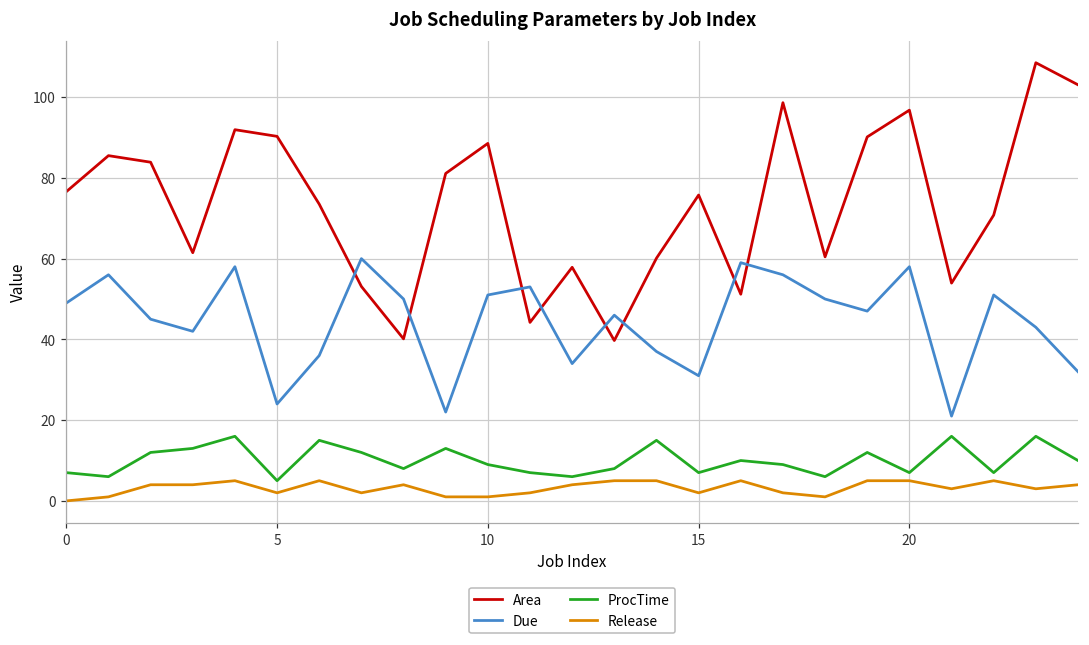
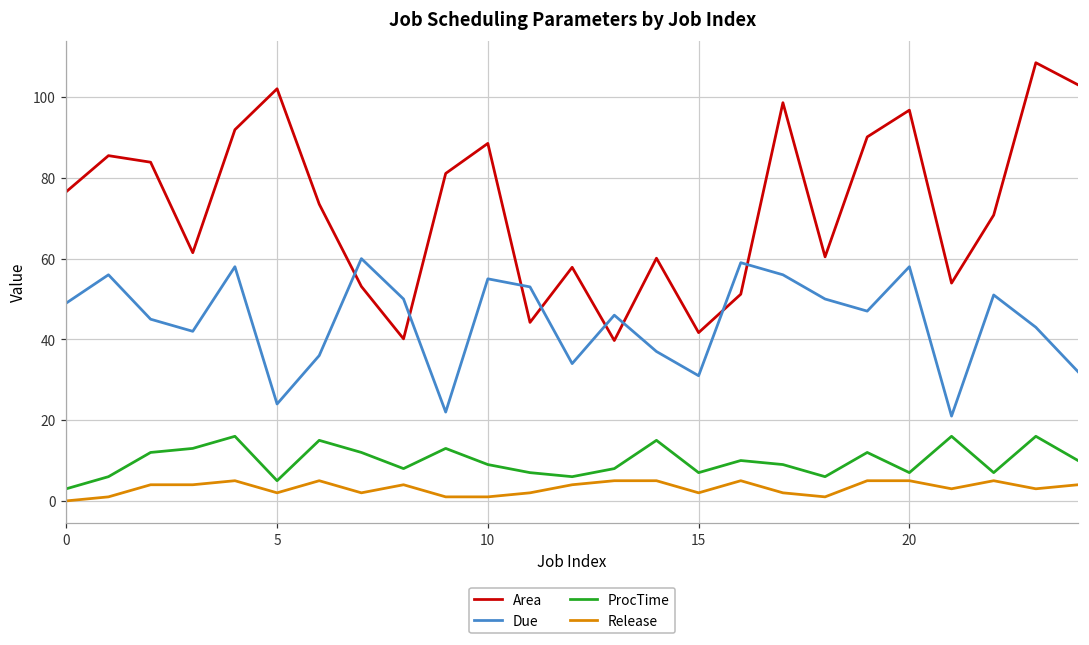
ProcTime, 0: 7 -> 3
Area, 5: 90 -> 102
Due, 10: 51 -> 55
Area, 15: 76 -> 42
